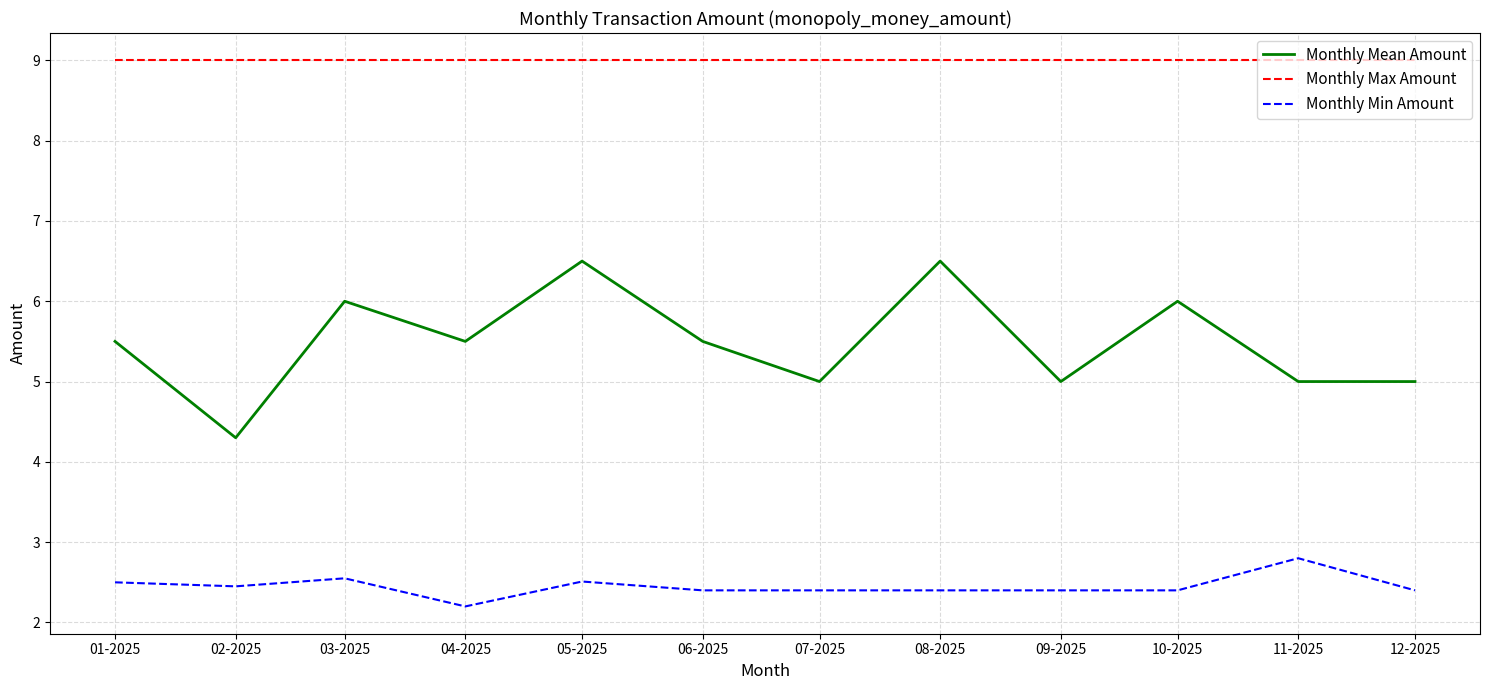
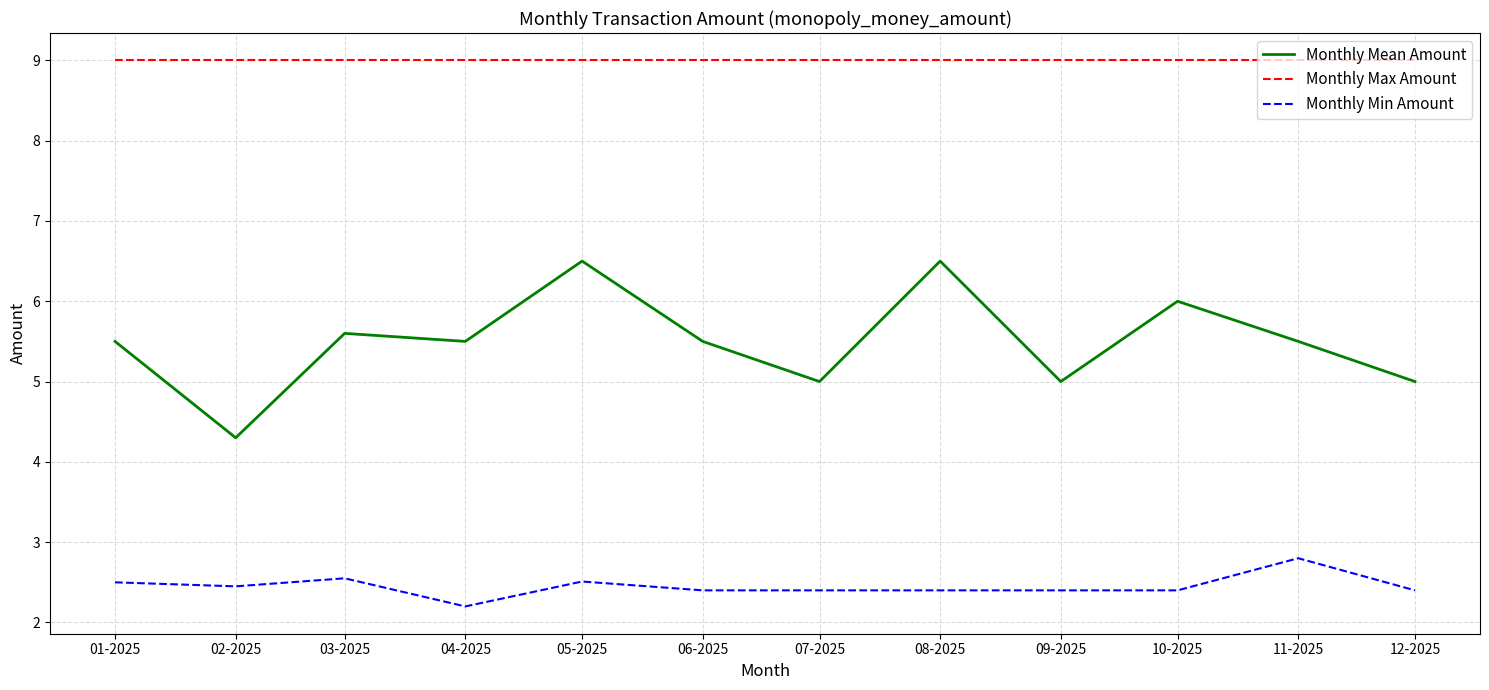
Monthly Mean Amount, 03-2025: 6.0 -> 5.6
Monthly Mean Amount, 11-2025: 5.0 -> 5.5
